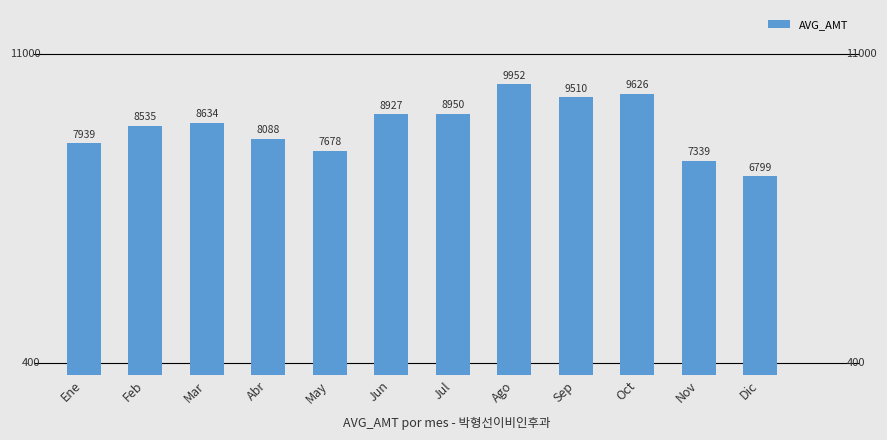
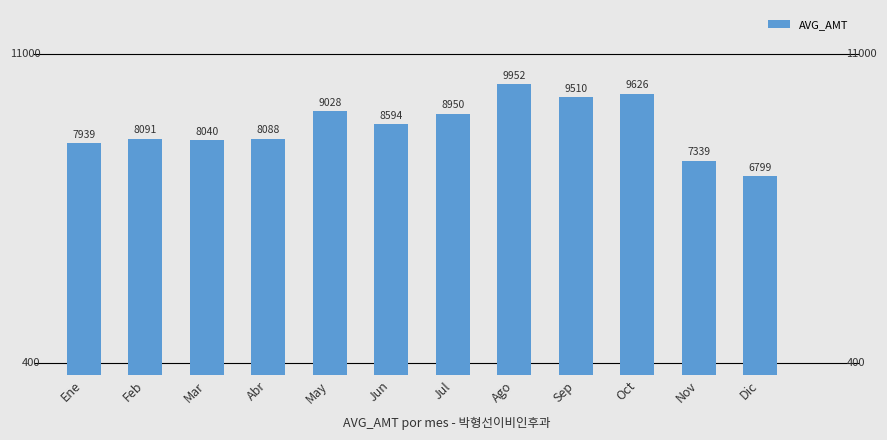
Feb: 8535 -> 8091
Mar: 8634 -> 8040
May: 7678 -> 9028
Jun: 8927 -> 8594
